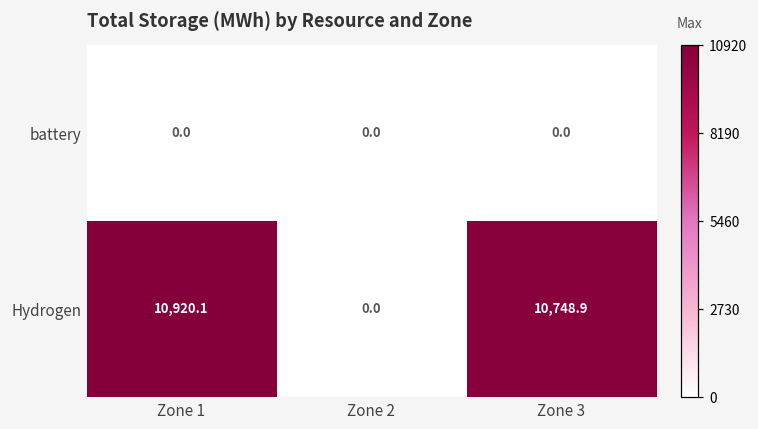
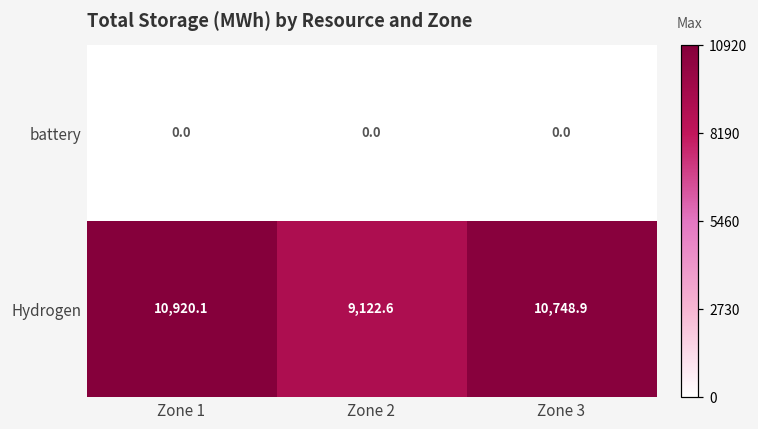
Hydrogen, Zone 2: 0.0 -> 9,122.6
